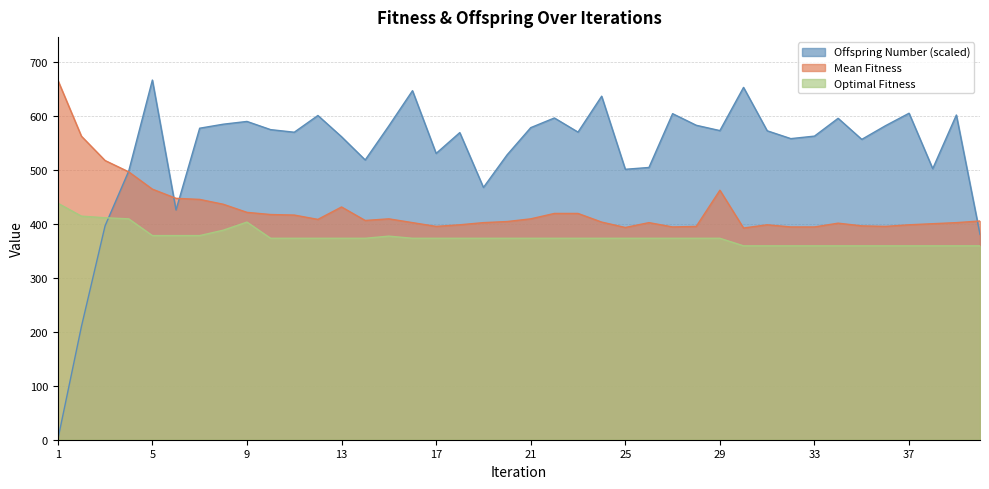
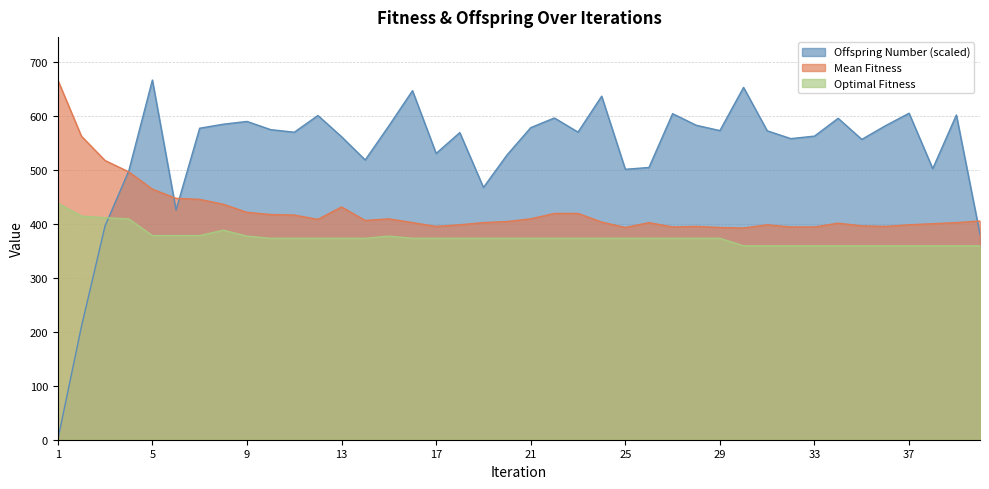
Optimal Fitness, 9: 400 -> 380
Mean Fitness, 29: 460 -> 390
